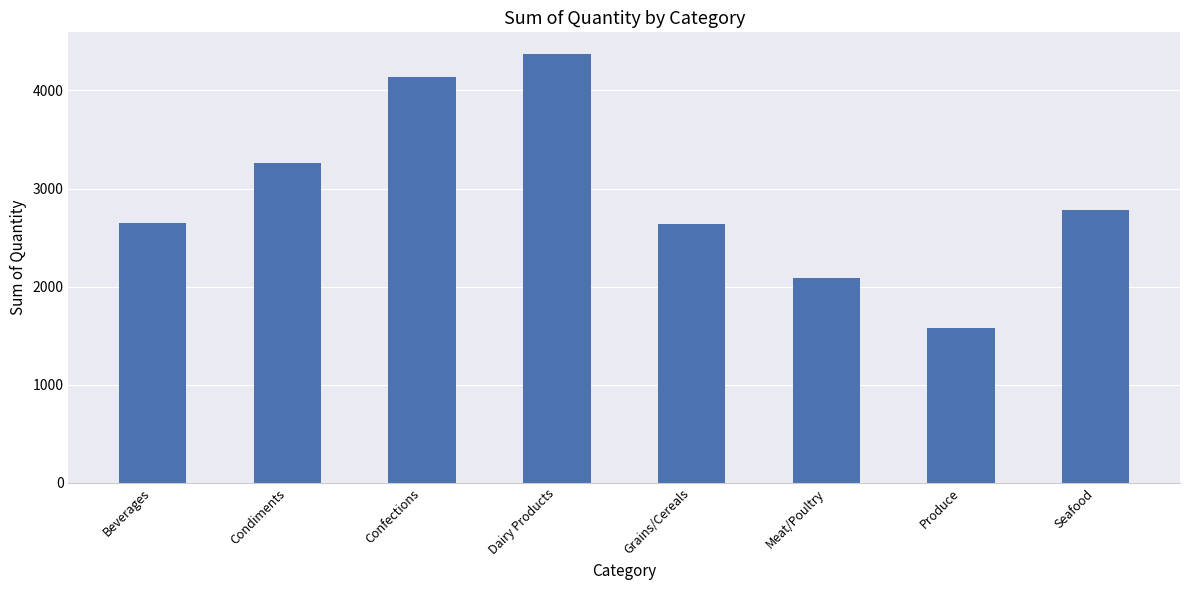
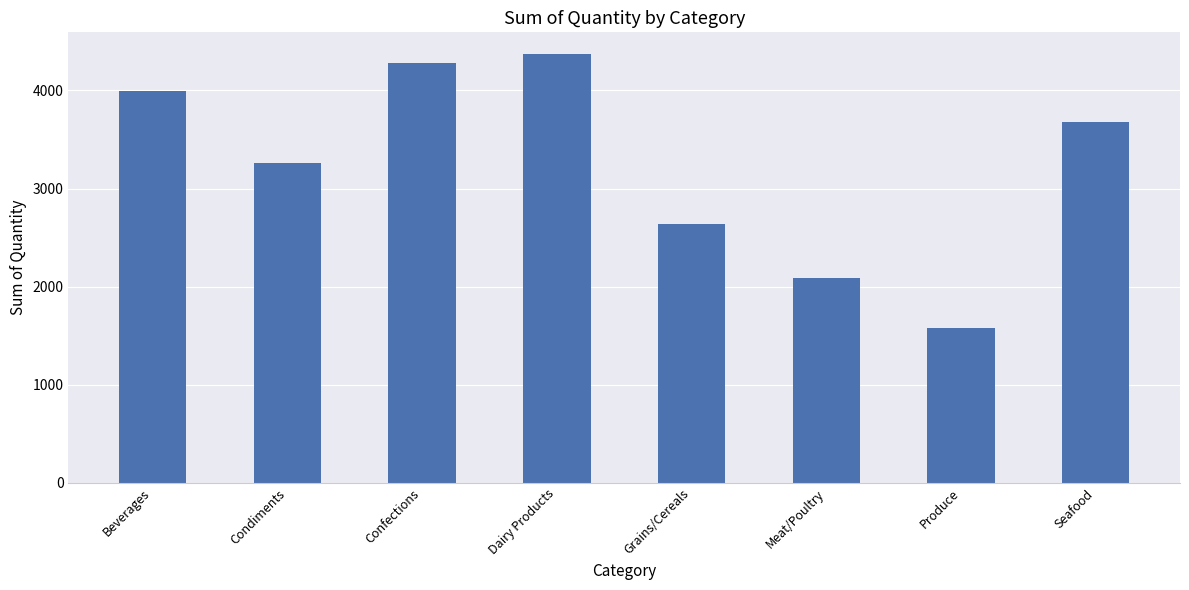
Beverages: 2700 -> 4000
Confections: 4100 -> 4300
Seafood: 2800 -> 3700
